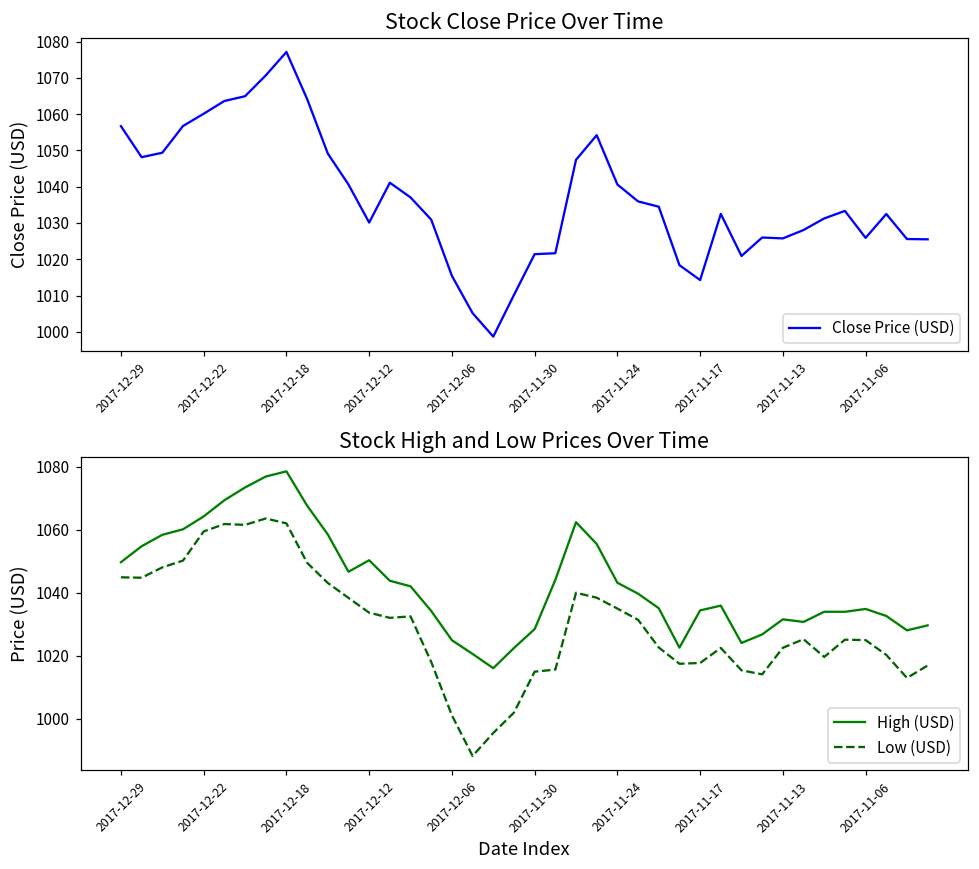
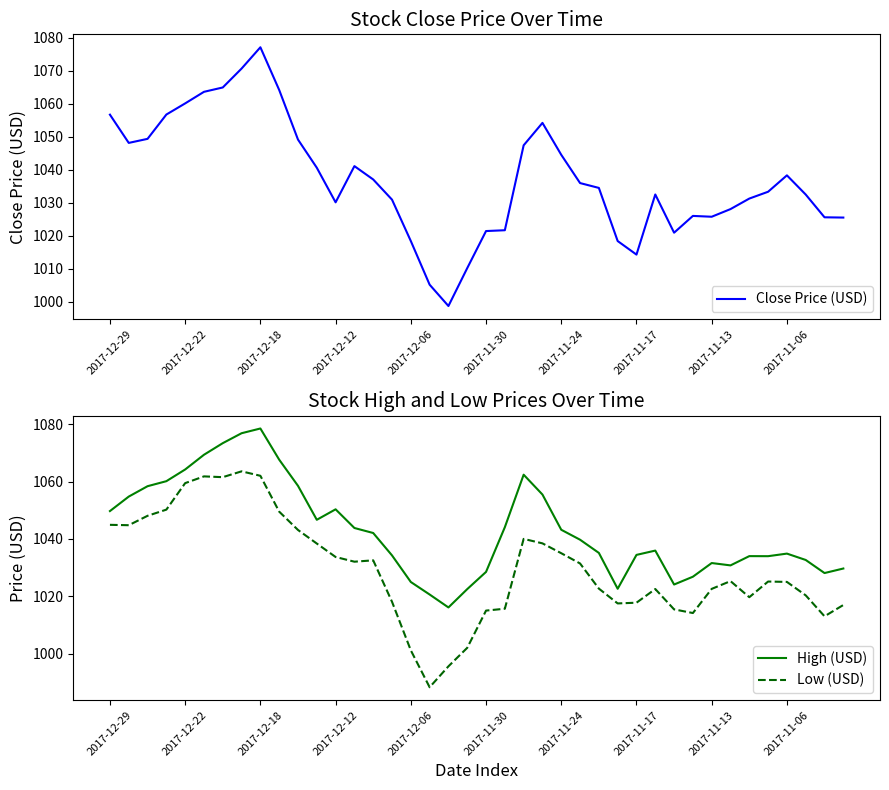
Stock Close Price Over Time, 2017-12-06: 1015 -> 1018
Stock Close Price Over Time, 2017-11-24: 1041 -> 1045
Stock Close Price Over Time, 2017-11-06: 1026 -> 1038
